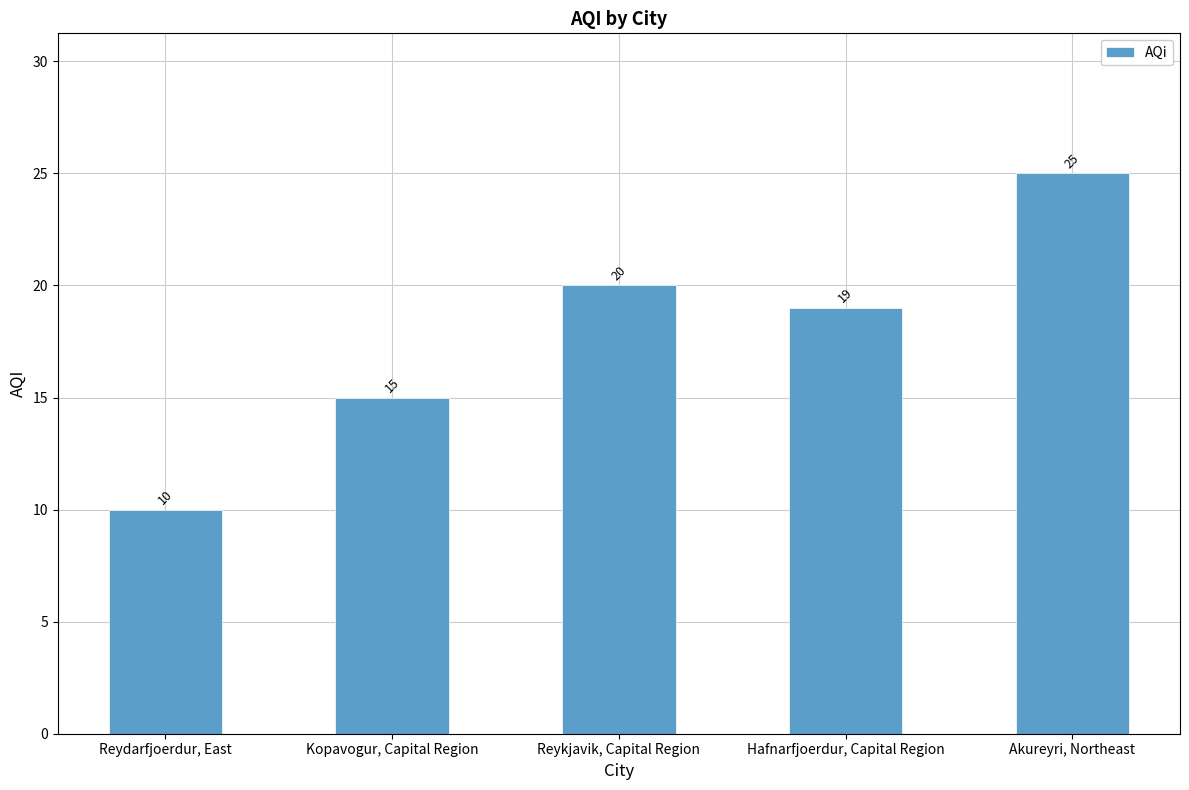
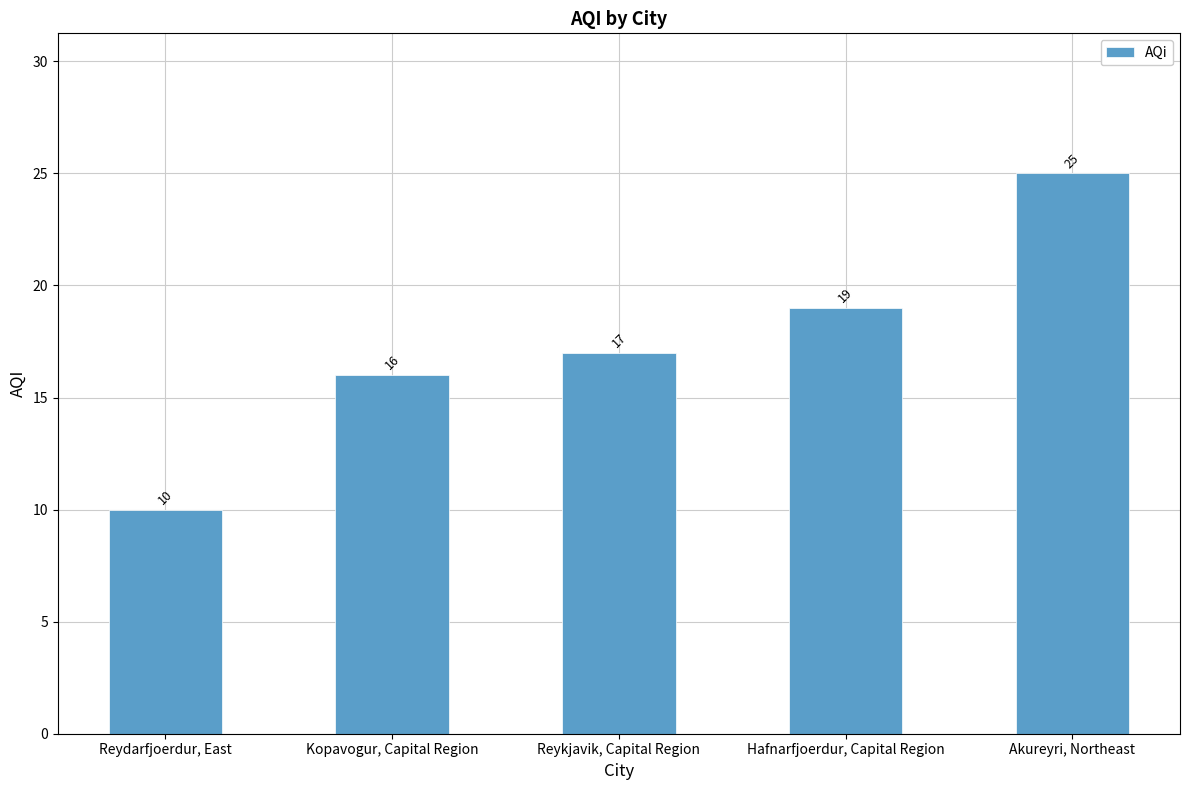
Kopavogur, Capital Region: 15 -> 16
Reykjavik, Capital Region: 20 -> 17
